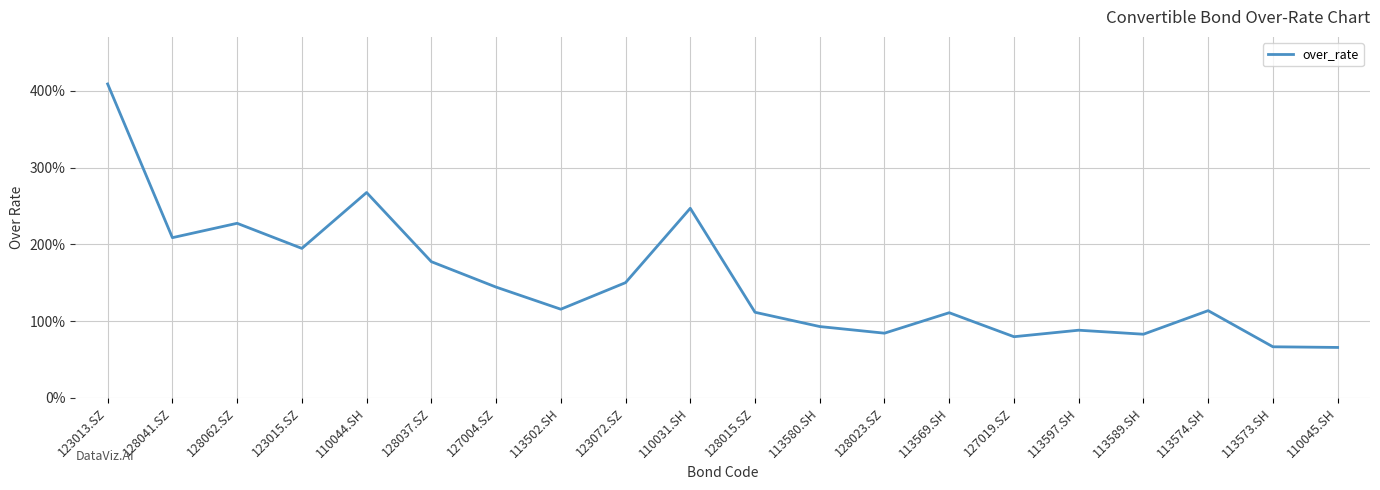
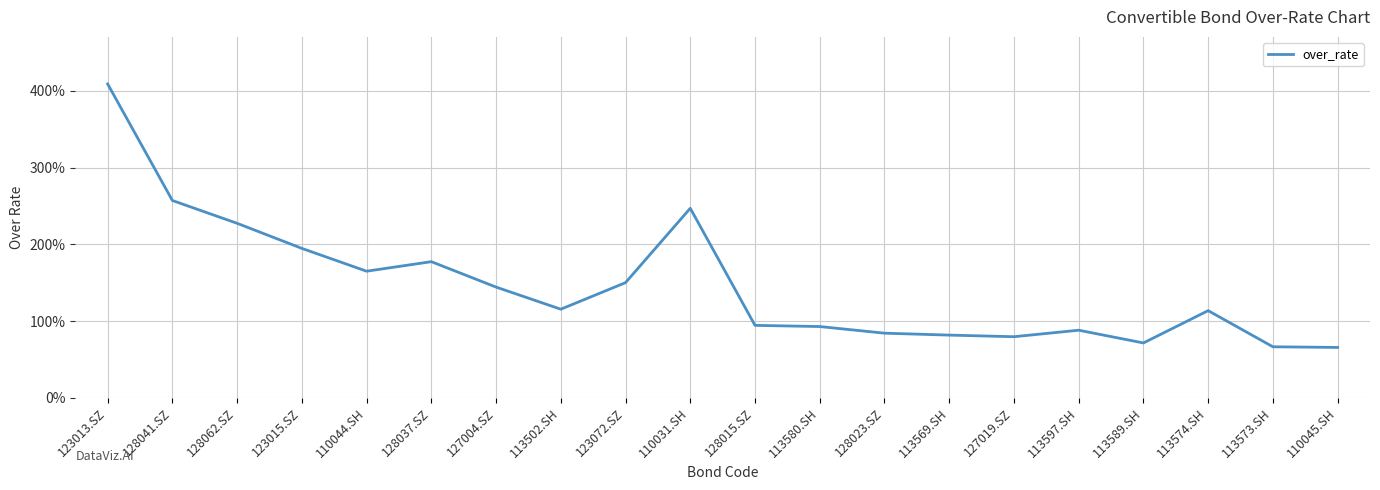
128041.SZ: 210% -> 260%
110044.SH: 270% -> 160%
128015.SZ: 110% -> 90%
113569.SH: 110% -> 80%
113589.SH: 80% -> 70%
